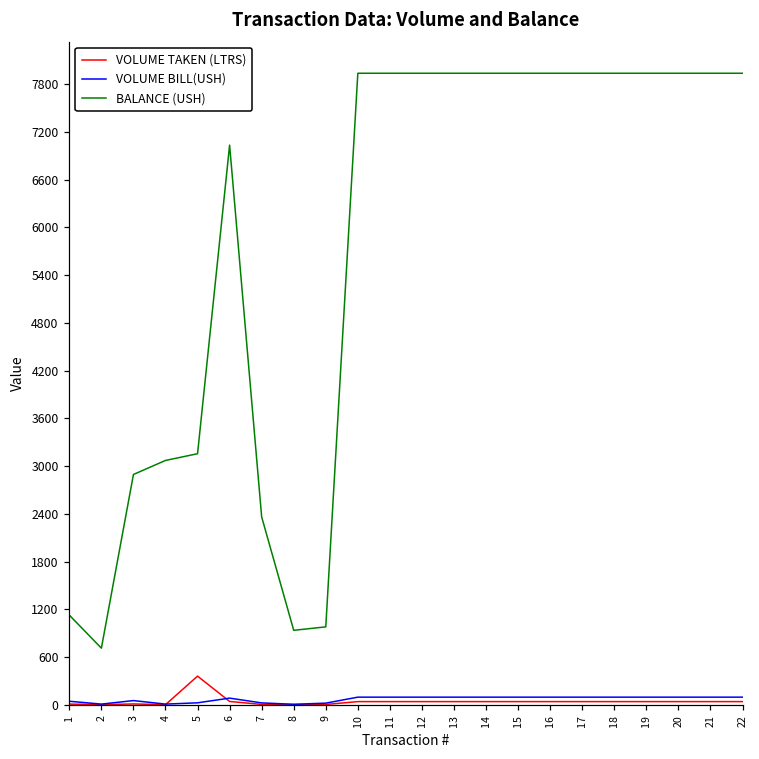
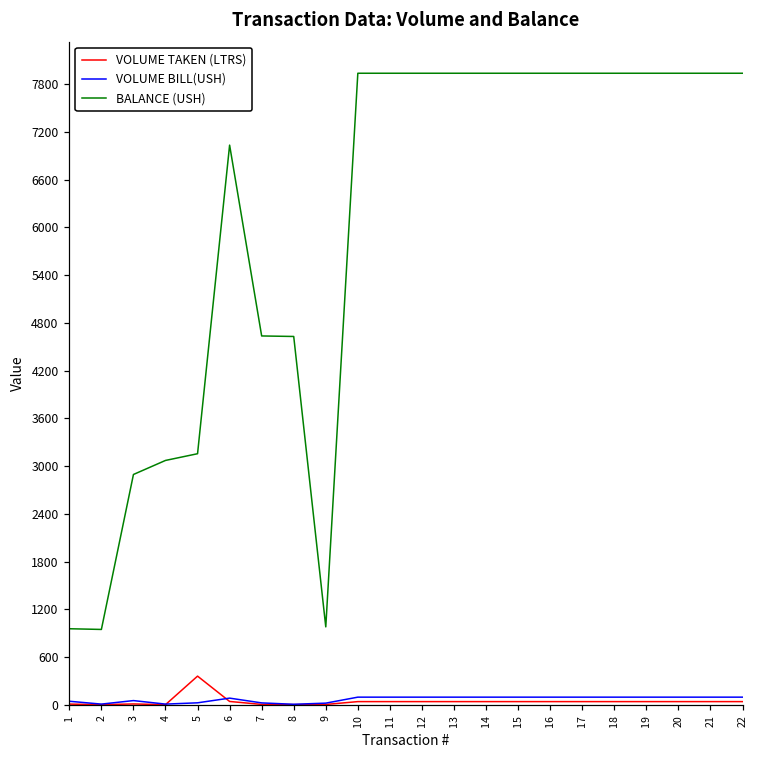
BALANCE (USH), 1: 1100 -> 1000
BALANCE (USH), 2: 700 -> 900
BALANCE (USH), 7: 2400 -> 4600
BALANCE (USH), 8: 900 -> 4600
